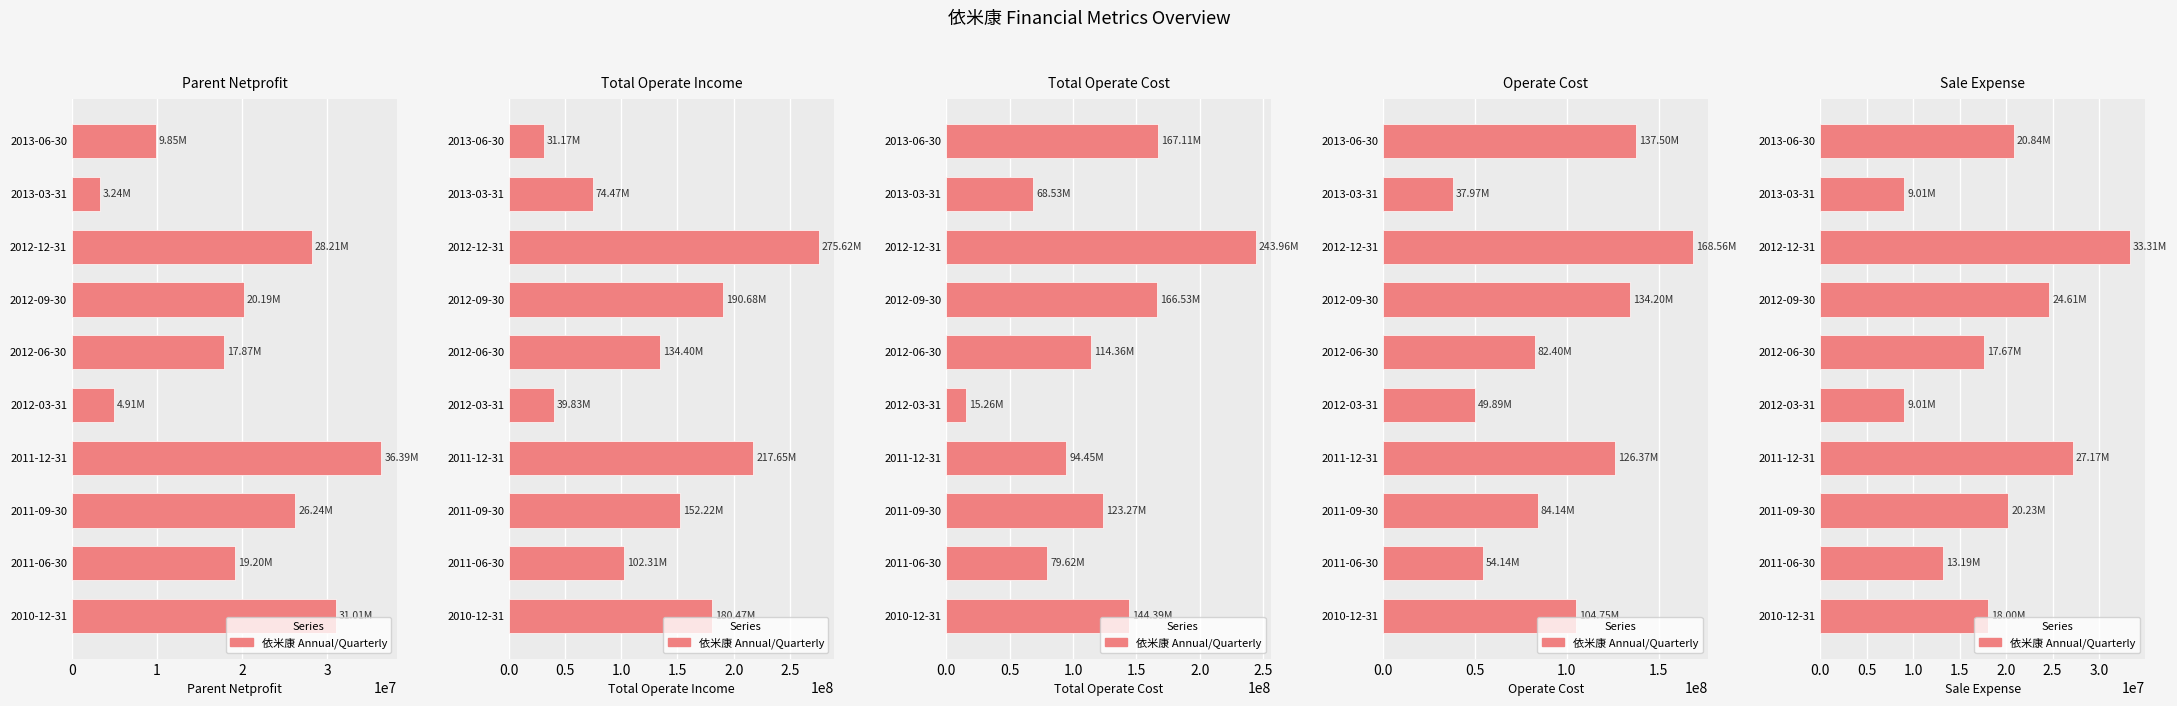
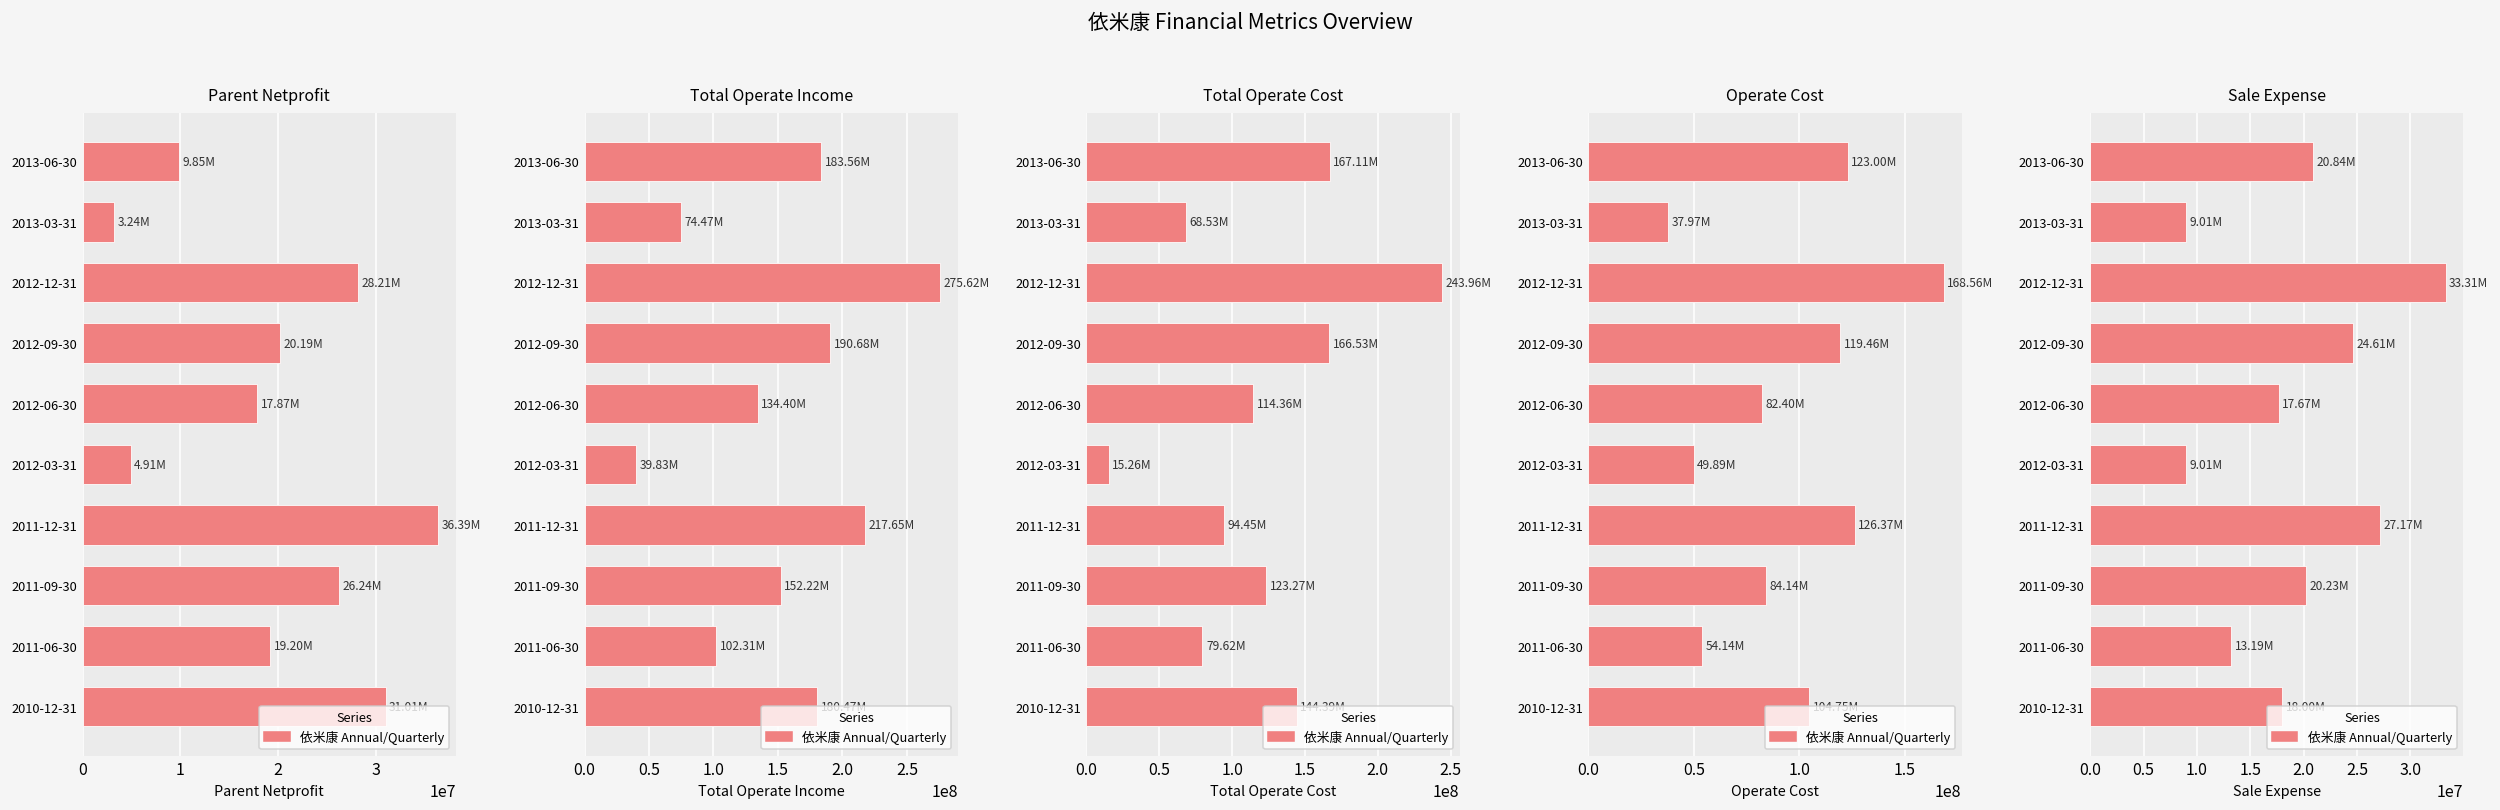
Total Operate Income, 2013-06-30: 31.17M -> 183.56M
Operate Cost, 2013-06-30: 137.50M -> 123.00M
Operate Cost, 2012-09-30: 134.20M -> 119.46M
